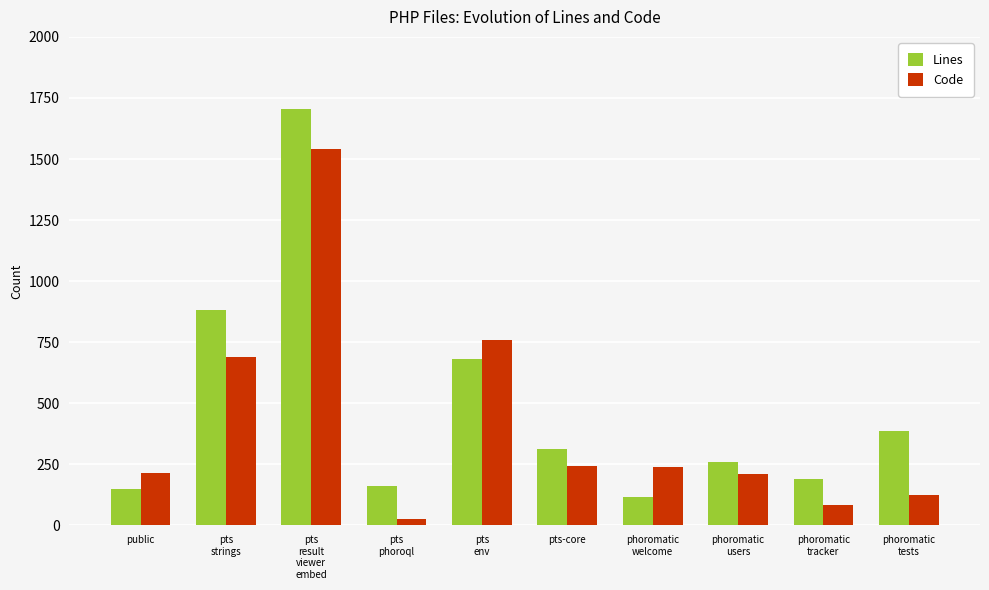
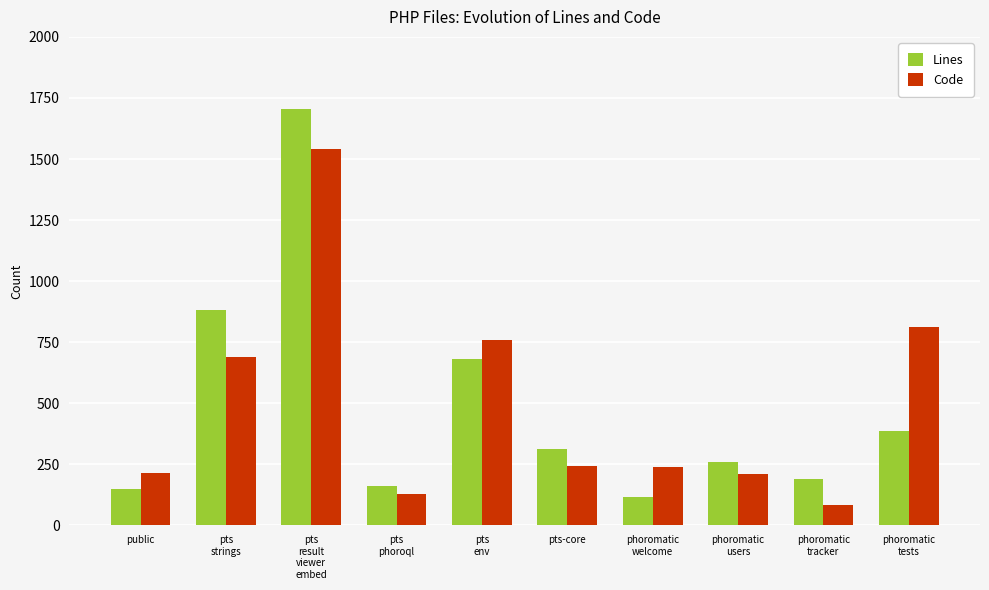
Code, pts phoroql: 30 -> 130
Code, phoromatic tests: 120 -> 810
